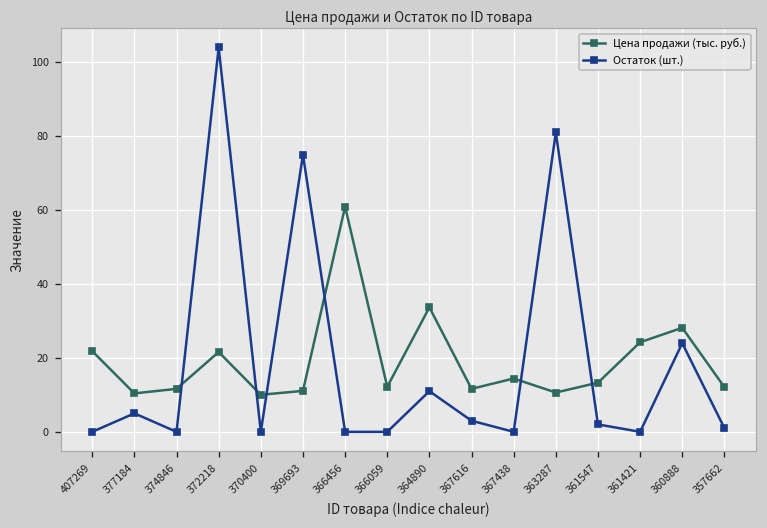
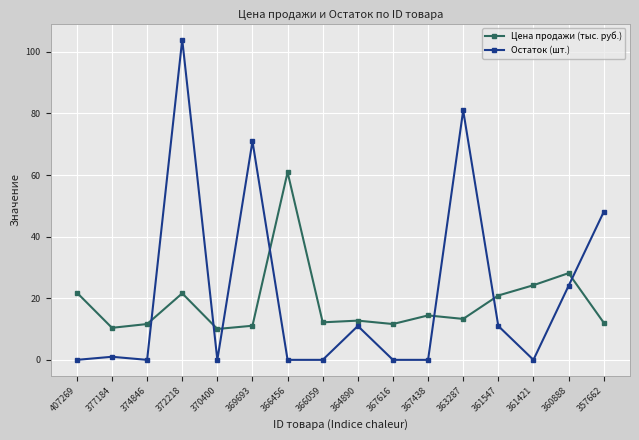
Остаток (шт.), 377184: 5 -> 1
Остаток (шт.), 369693: 75 -> 71
Цена продажи (тыс. руб.), 364890: 34 -> 13
Остаток (шт.), 367616: 3 -> 0
Цена продажи (тыс. руб.), 363287: 11 -> 13
Цена продажи (тыс. руб.), 361547: 13 -> 21
Остаток (шт.), 361547: 2 -> 11
Остаток (шт.), 357662: 1 -> 48
